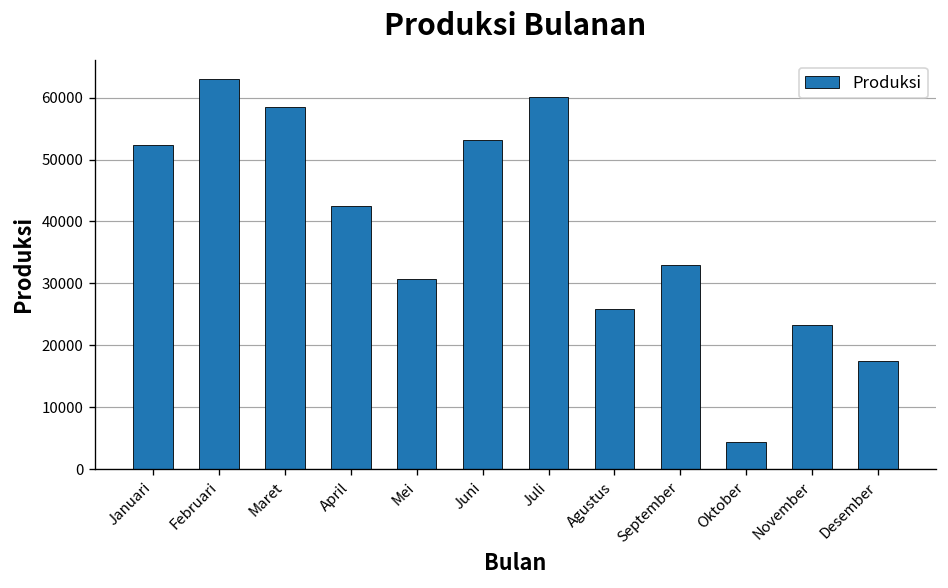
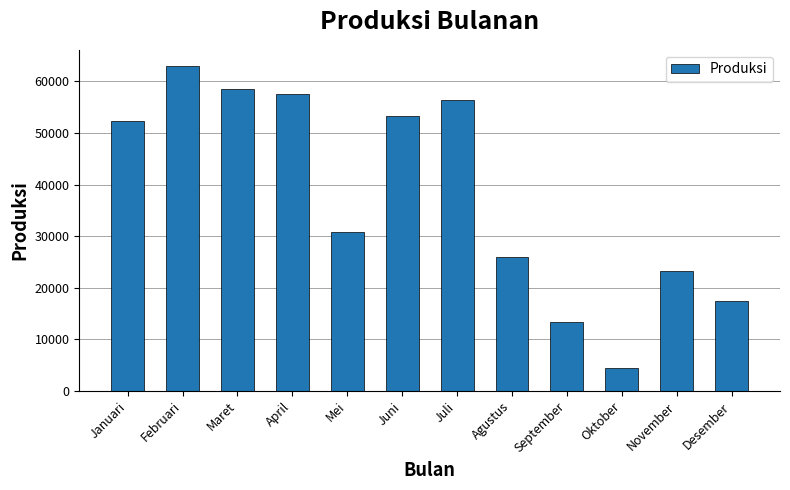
April: 43000 -> 58000
Juli: 60000 -> 56000
September: 33000 -> 13000
